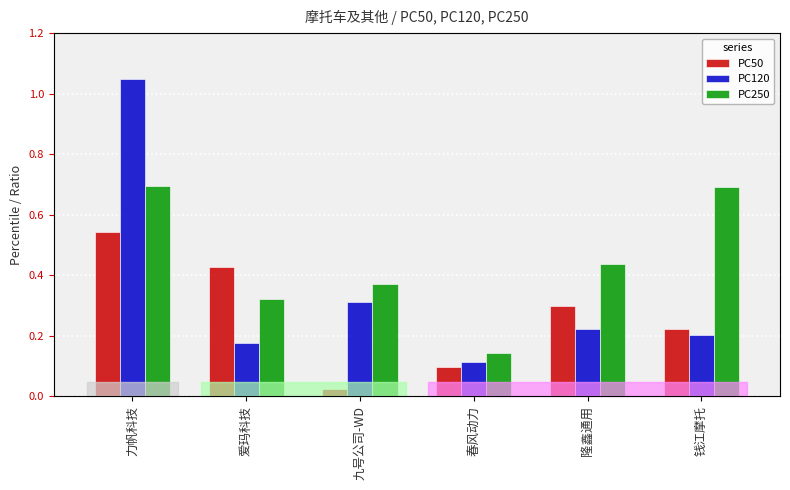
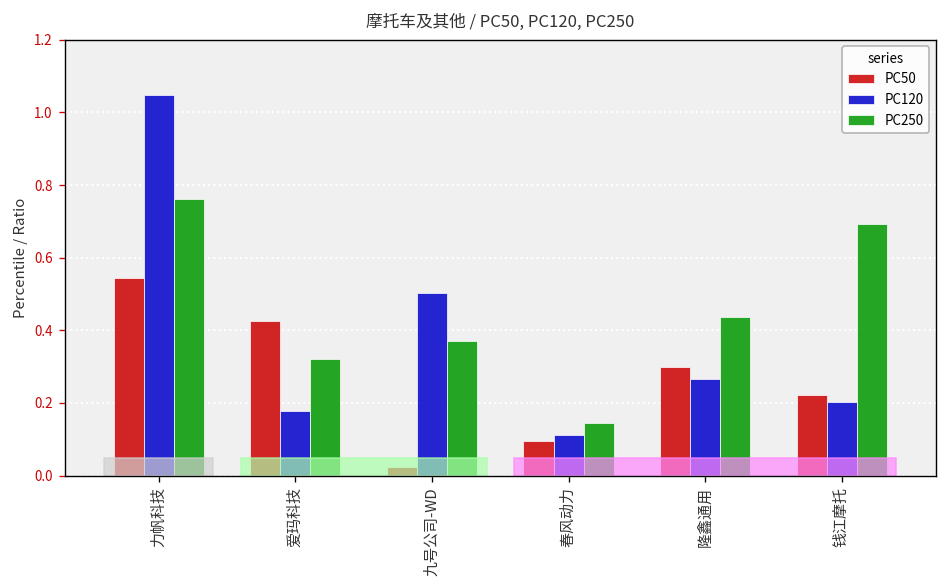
PC250, 力帆科技: 0.70 -> 0.76
PC120, 九号公司-WD: 0.31 -> 0.50
PC120, 隆鑫通用: 0.22 -> 0.27
